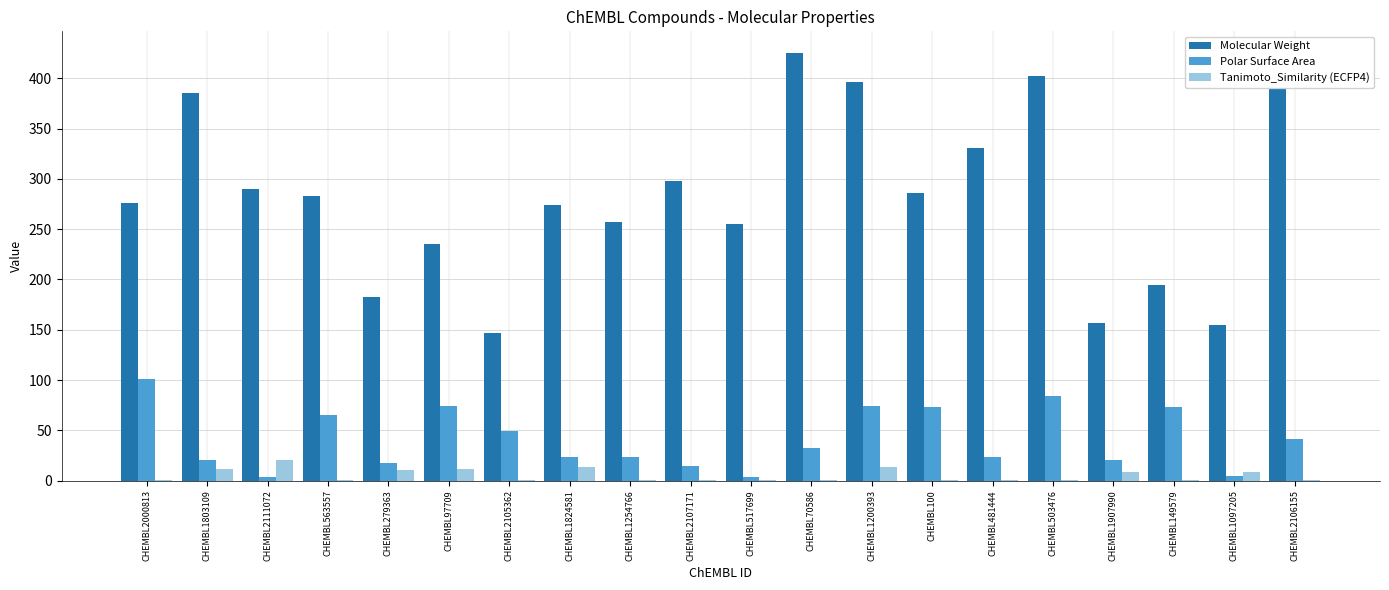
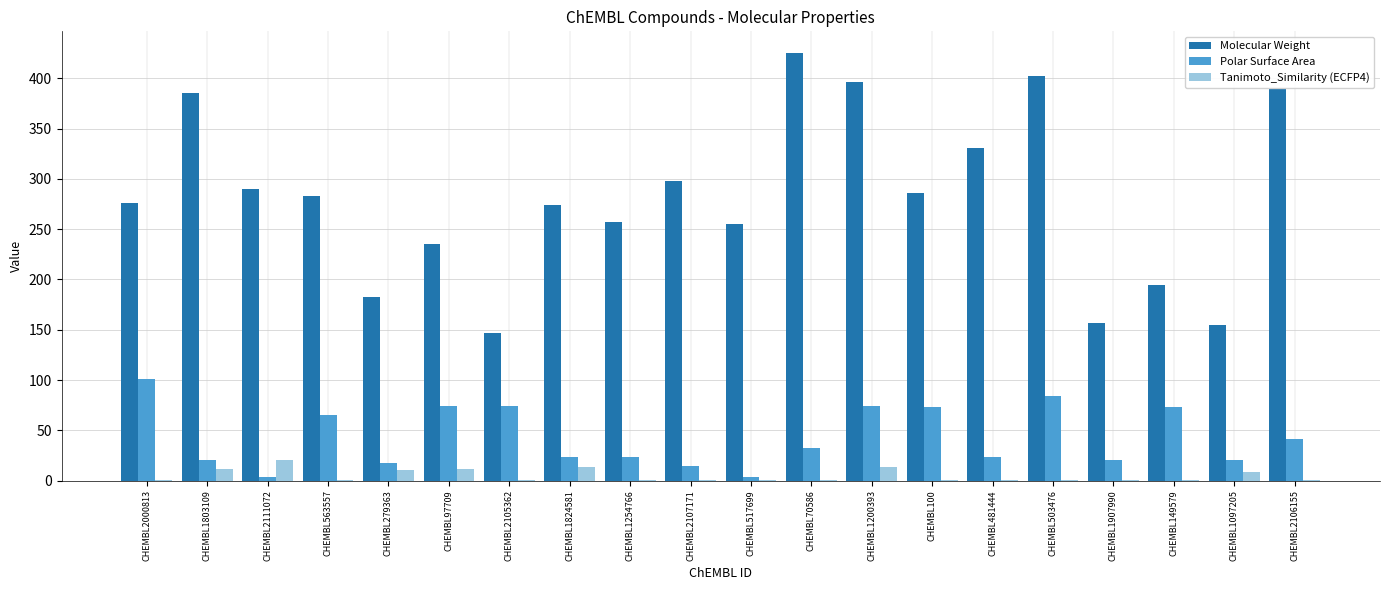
Polar Surface Area, CHEMBL2105362: 49 -> 74
Tanimoto_Similarity (ECFP4), CHEMBL1907990: 8 -> 0
Polar Surface Area, CHEMBL1097205: 4 -> 20
